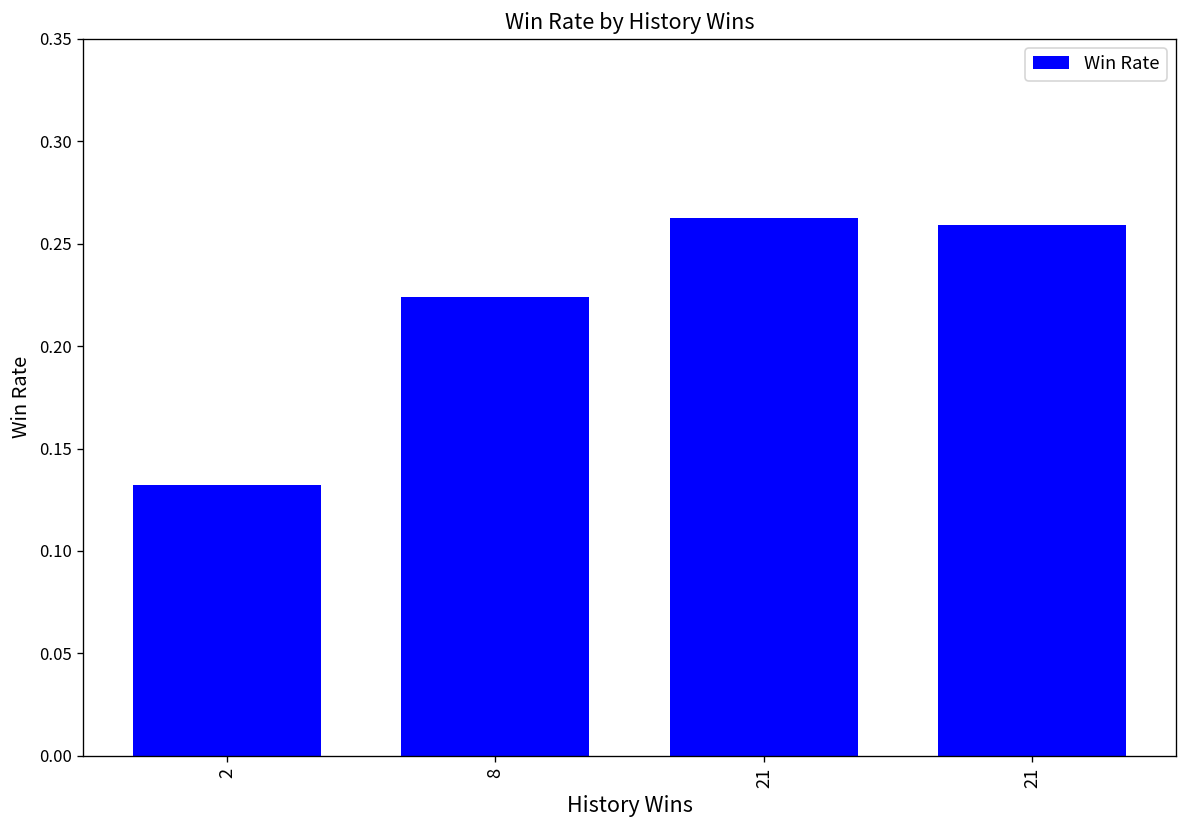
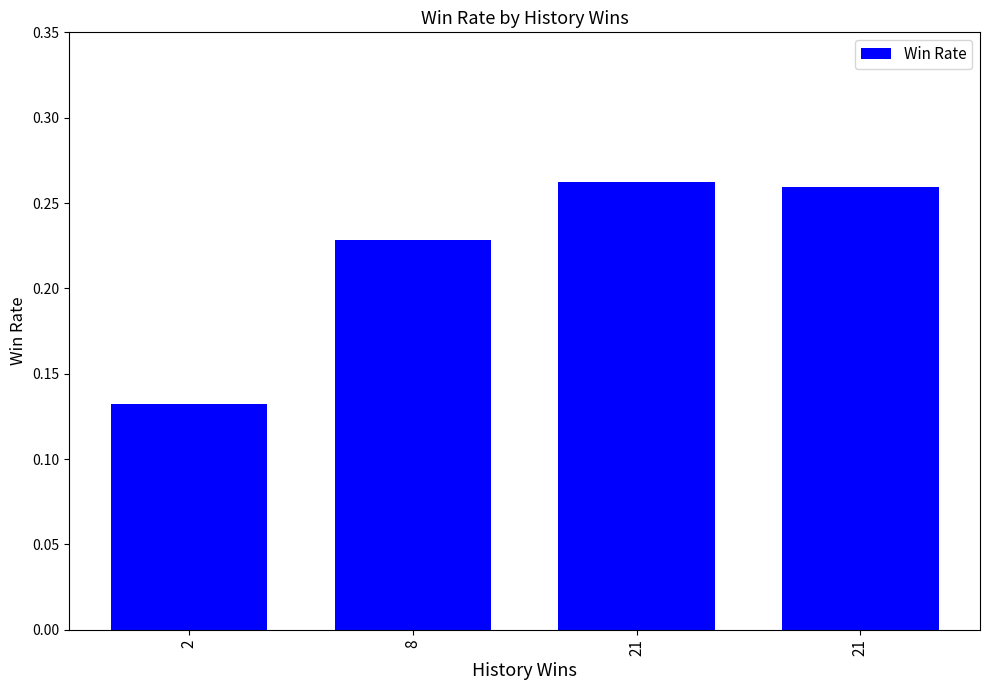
8: 0.224 -> 0.229
